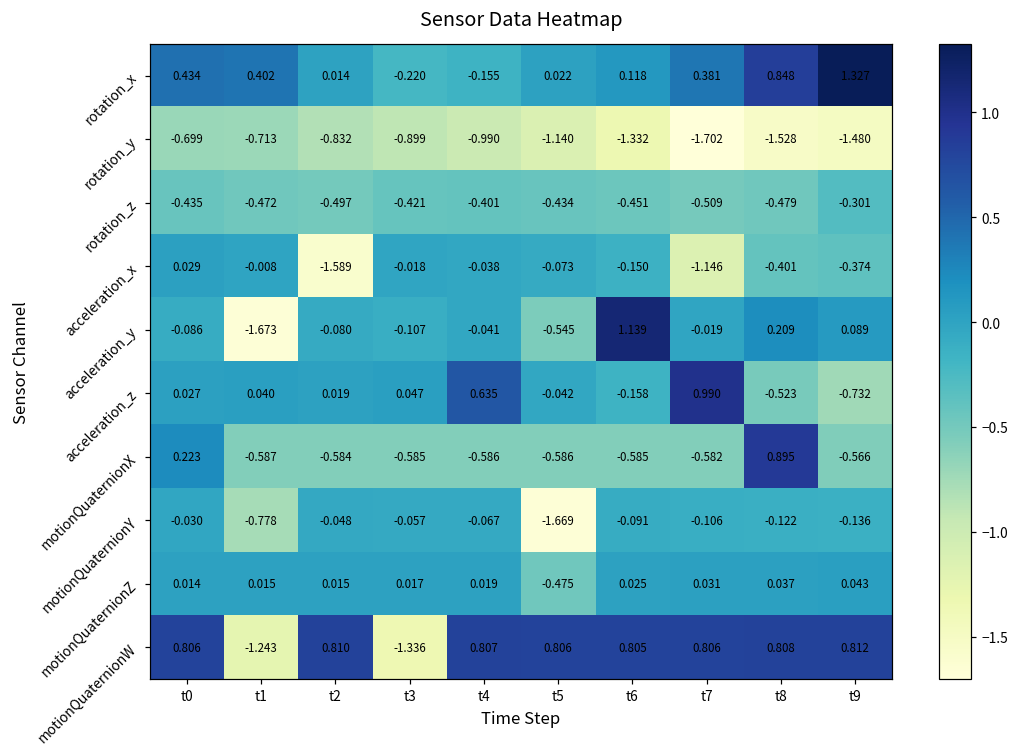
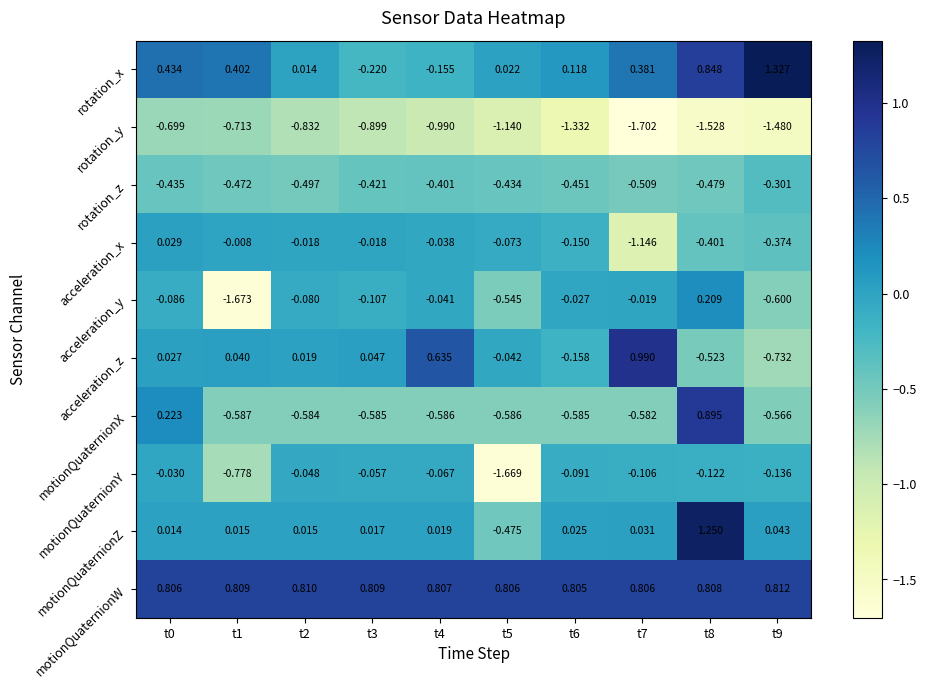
acceleration_x, t2: -1.589 -> -0.018
acceleration_y, t6: 1.139 -> -0.027
acceleration_y, t9: 0.089 -> -0.600
motionQuaternionZ, t8: 0.037 -> 1.250
motionQuaternionW, t1: -1.243 -> 0.809
motionQuaternionW, t3: -1.336 -> 0.809
